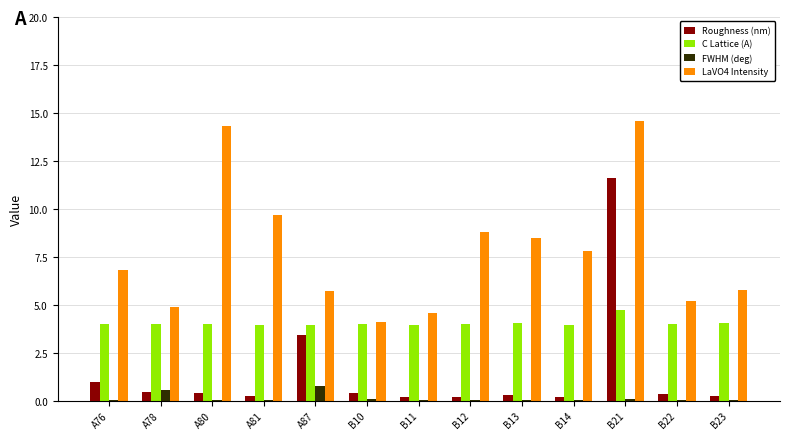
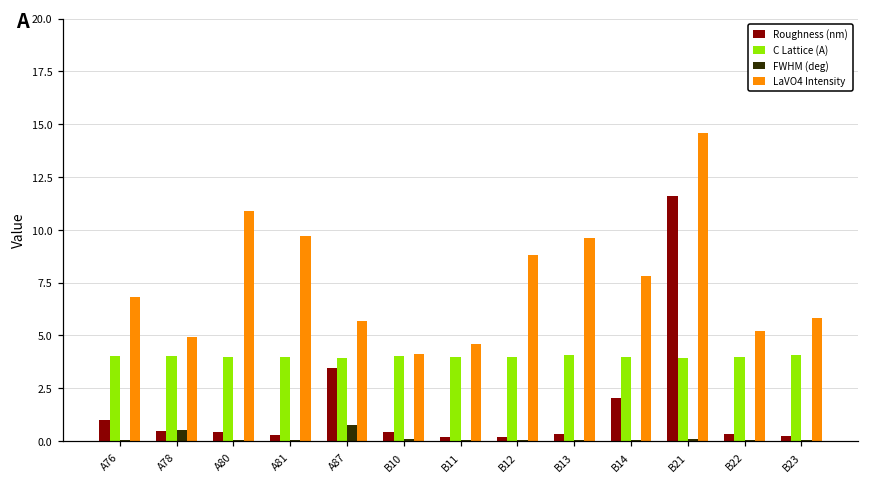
LaVO4 Intensity, A80: 14.3 -> 10.9
LaVO4 Intensity, B13: 8.5 -> 9.6
Roughness (nm), B14: 0.2 -> 2.0
C Lattice (A), B21: 4.7 -> 3.9
